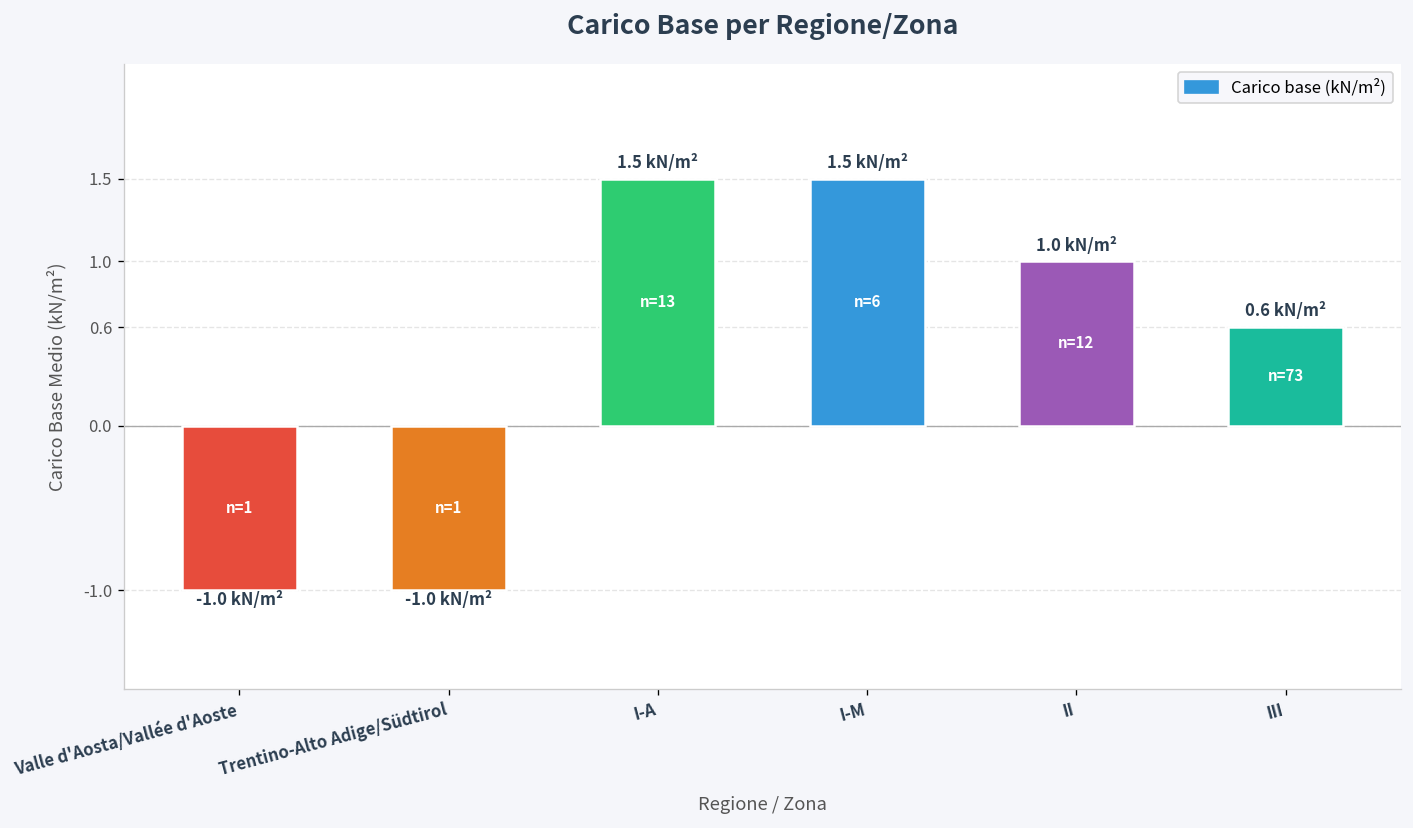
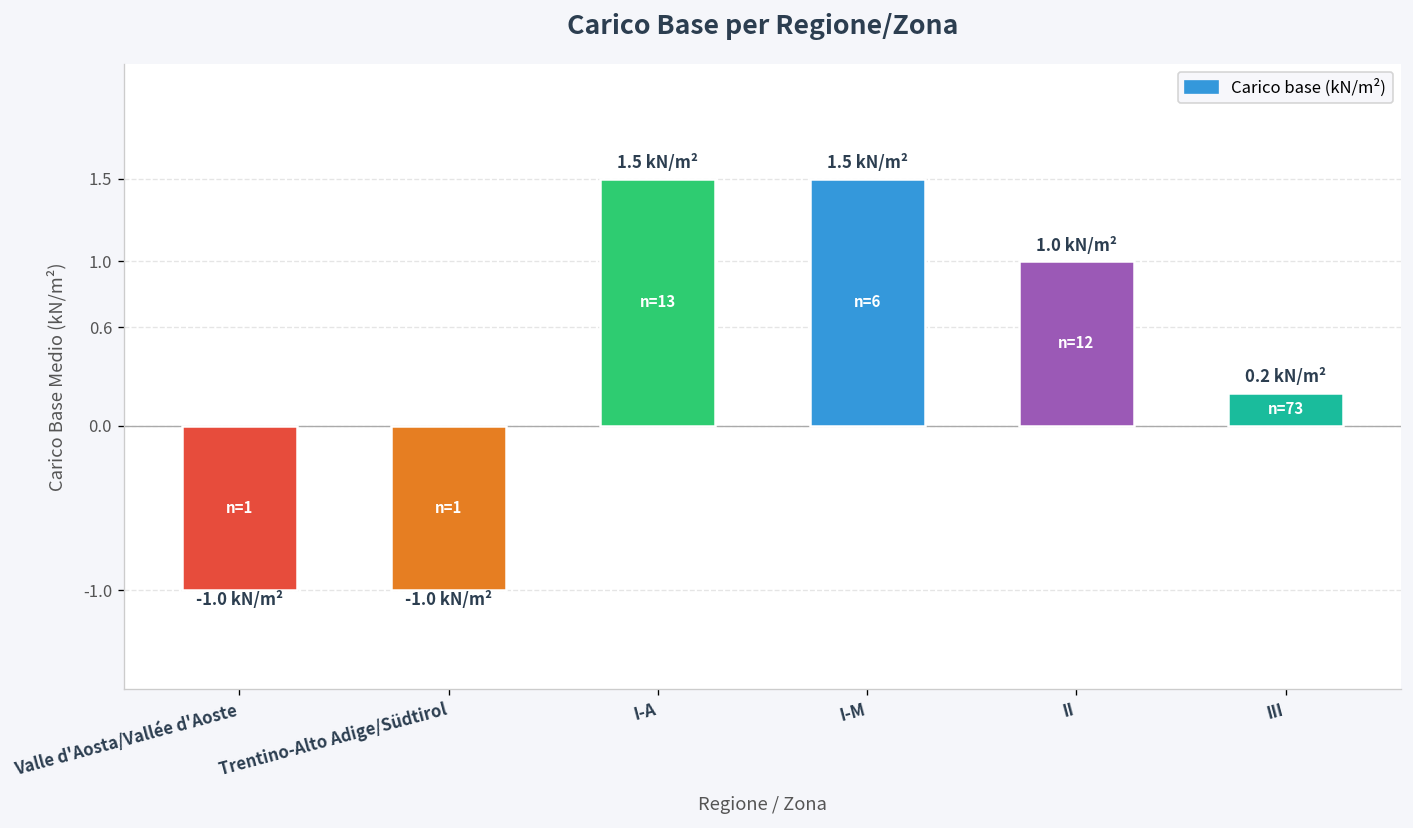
III: 0.6 -> 0.2
